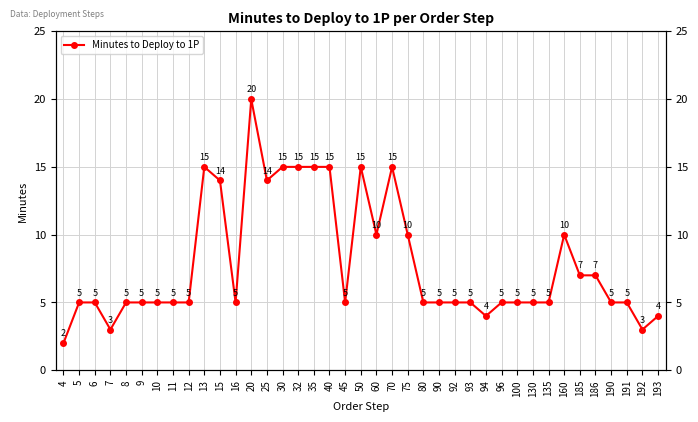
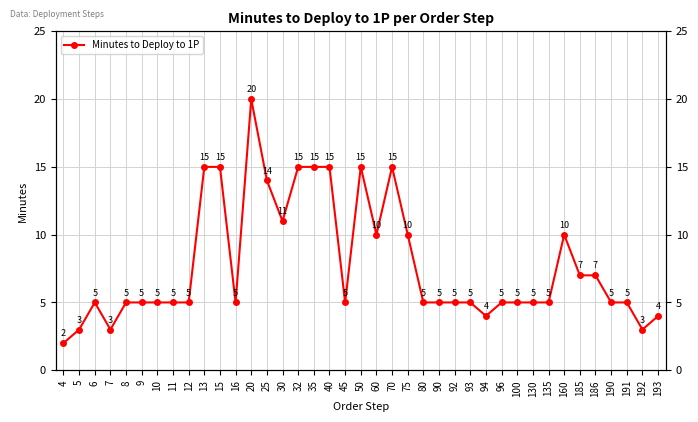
5: 5 -> 3
15: 14 -> 15
30: 15 -> 11
